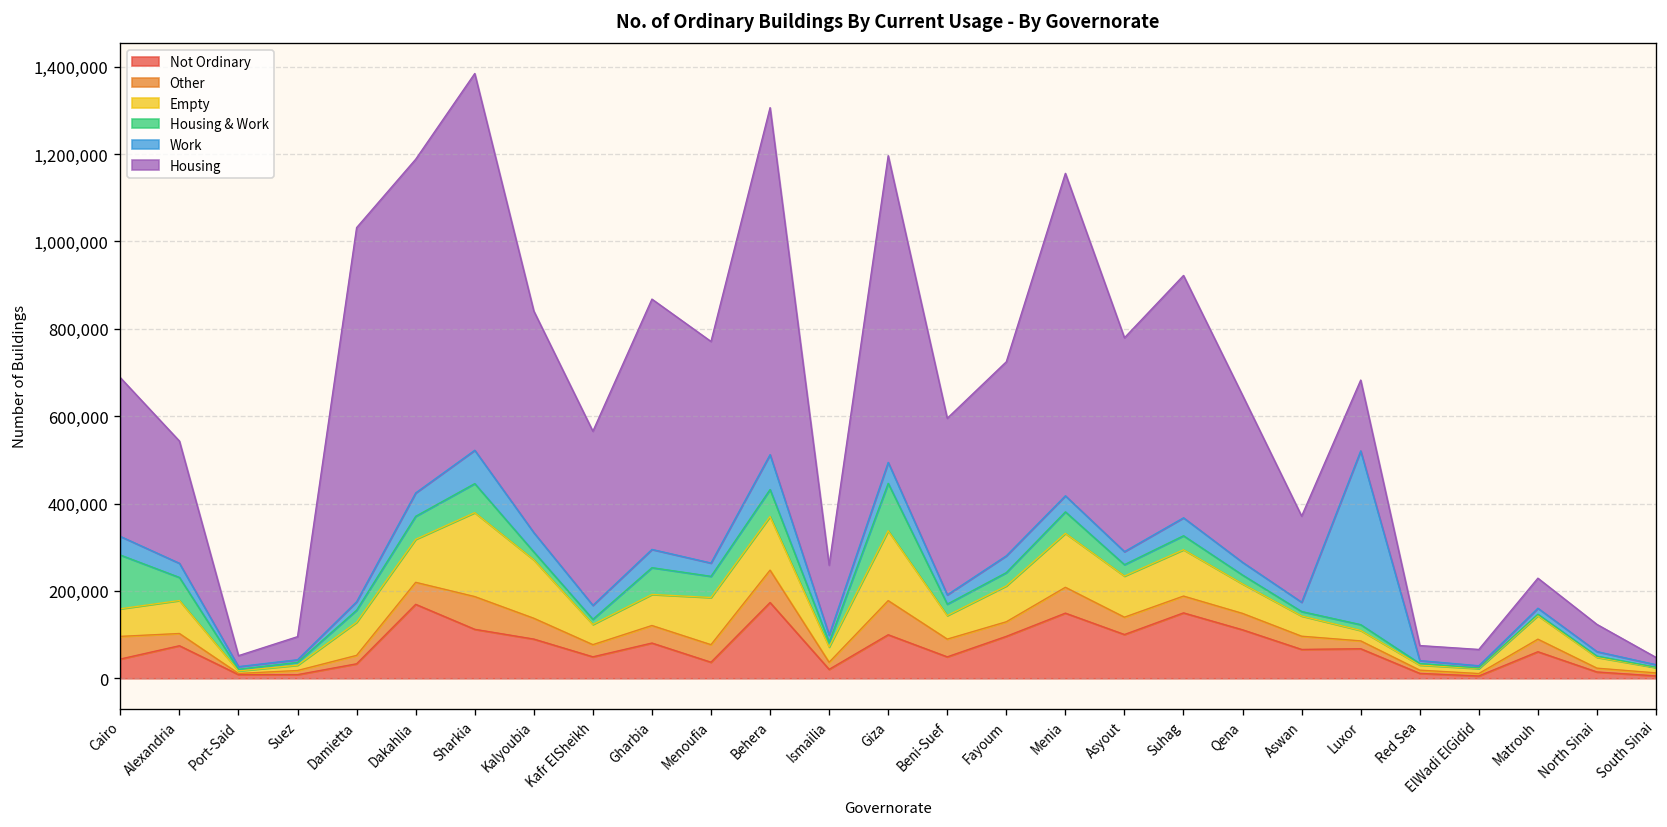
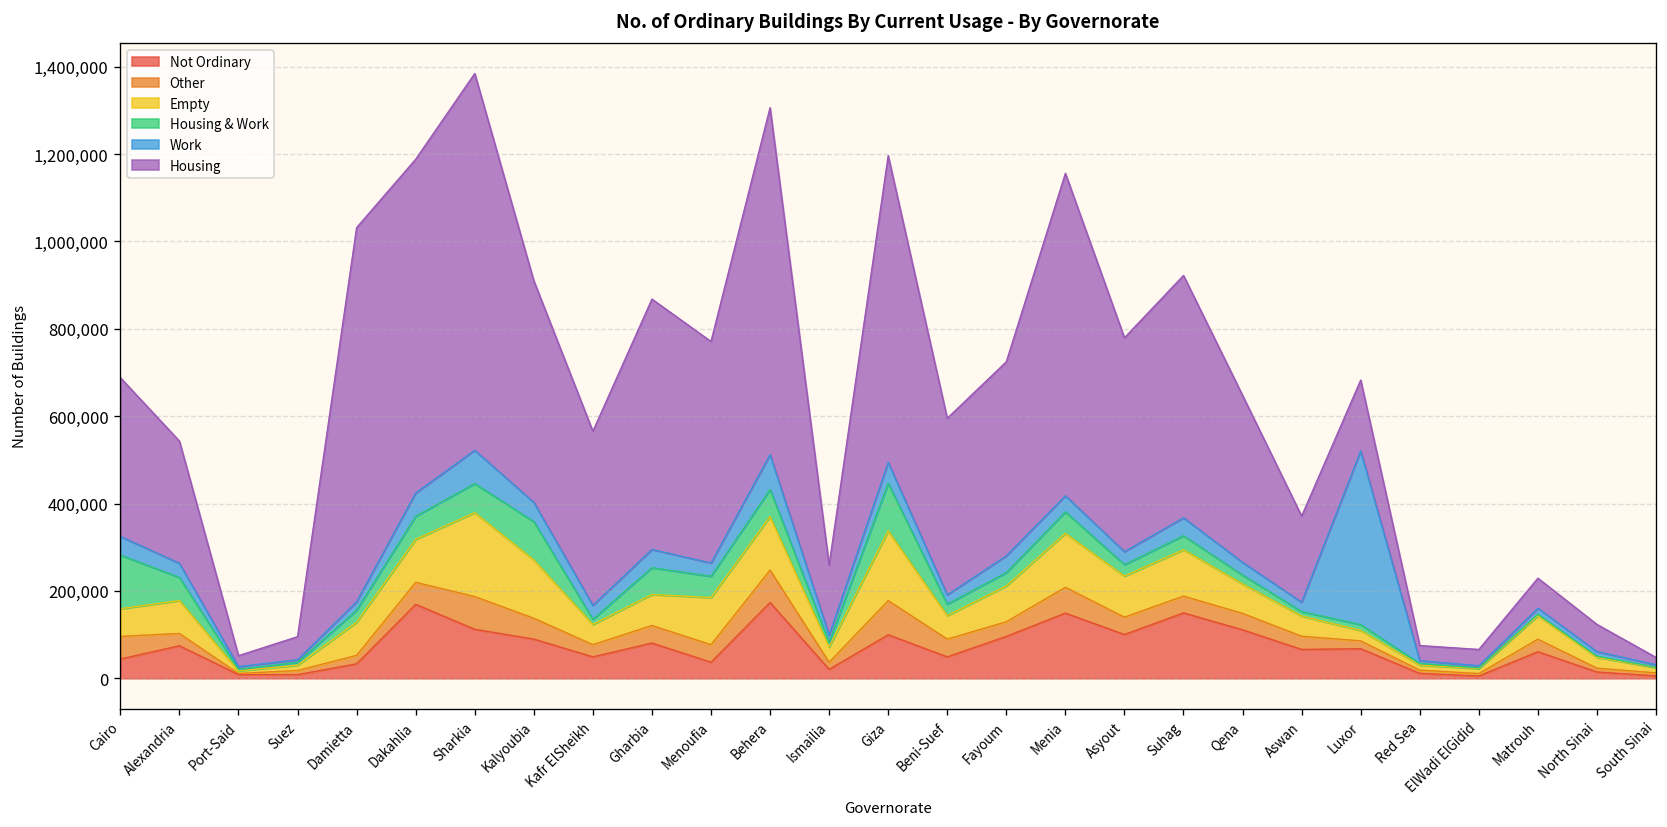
Housing & Work, Kalyoubia: 20,000 -> 90,000
